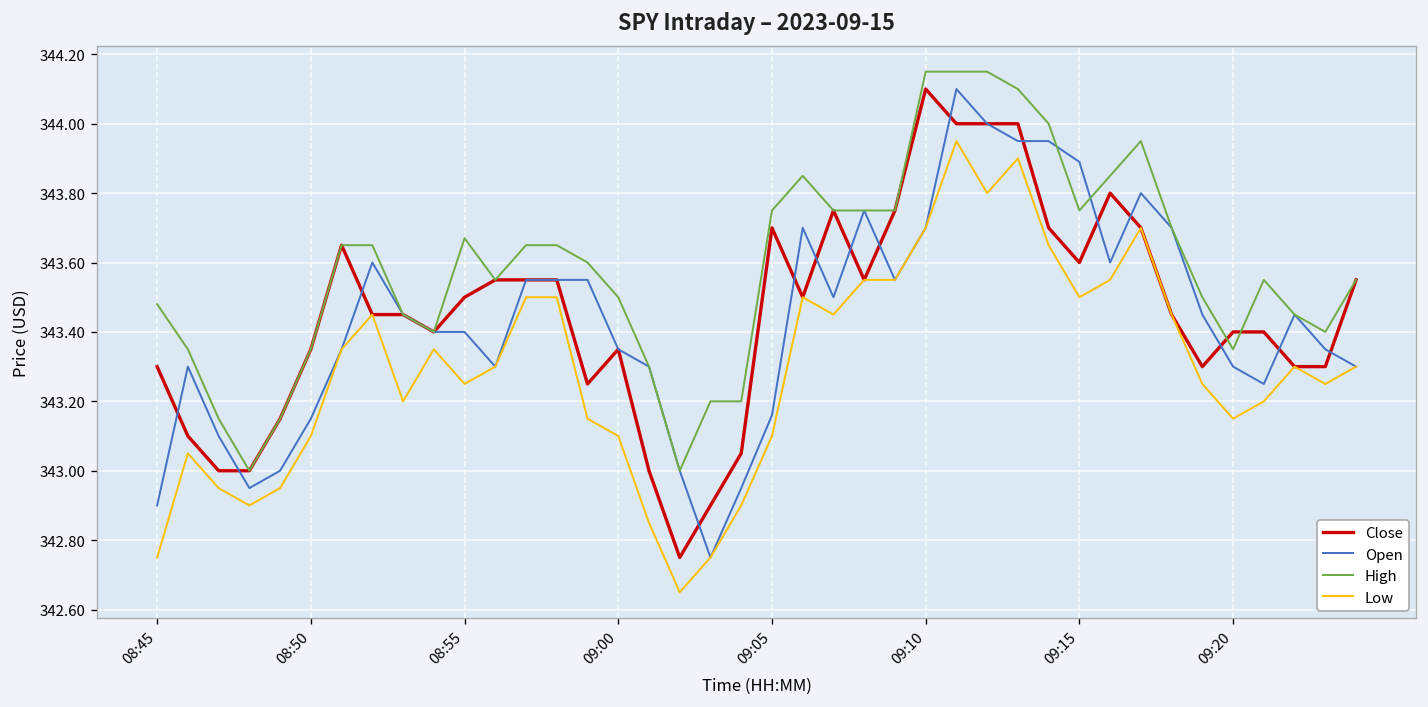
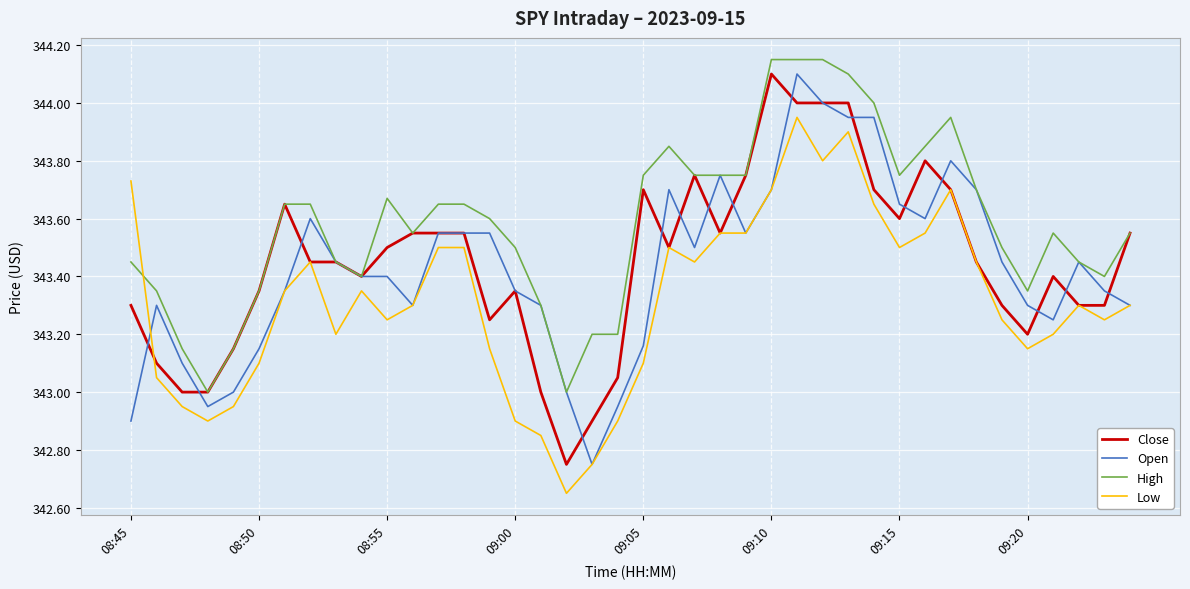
High, 08:45: 343.48 -> 343.45
Low, 08:45: 342.75 -> 343.73
Low, 09:00: 343.1 -> 342.9
Open, 09:15: 343.89 -> 343.65
Close, 09:20: 343.4 -> 343.2
